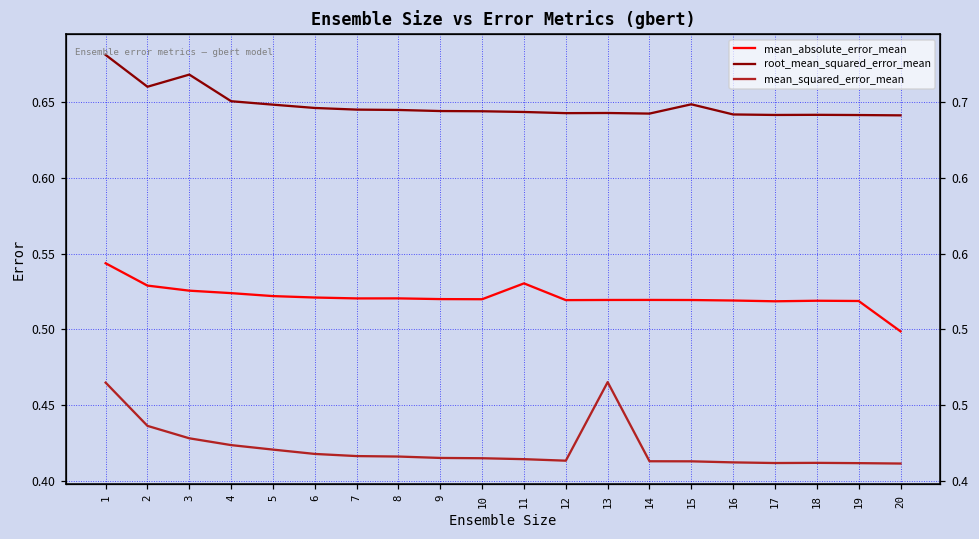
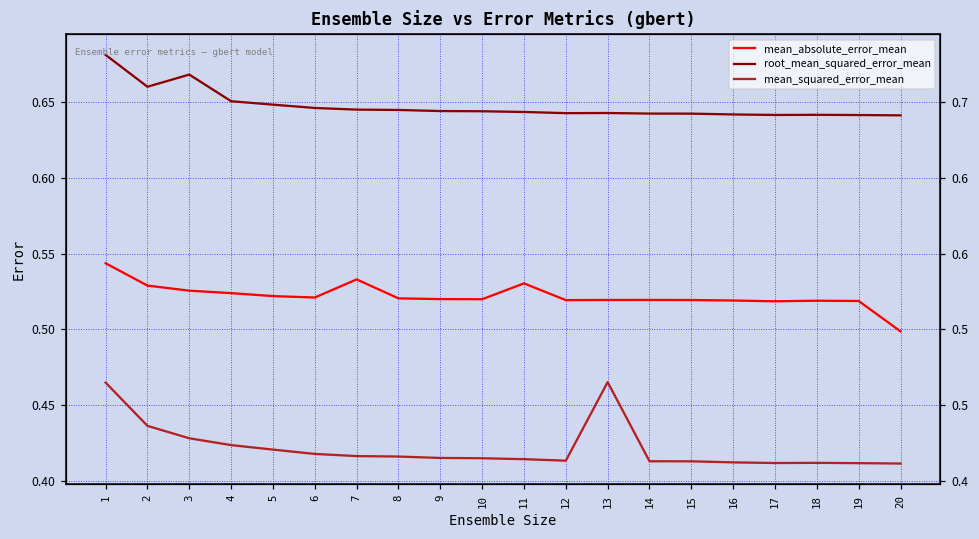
mean_absolute_error_mean, 7: 0.520 -> 0.533
root_mean_squared_error_mean, 15: 0.649 -> 0.642
